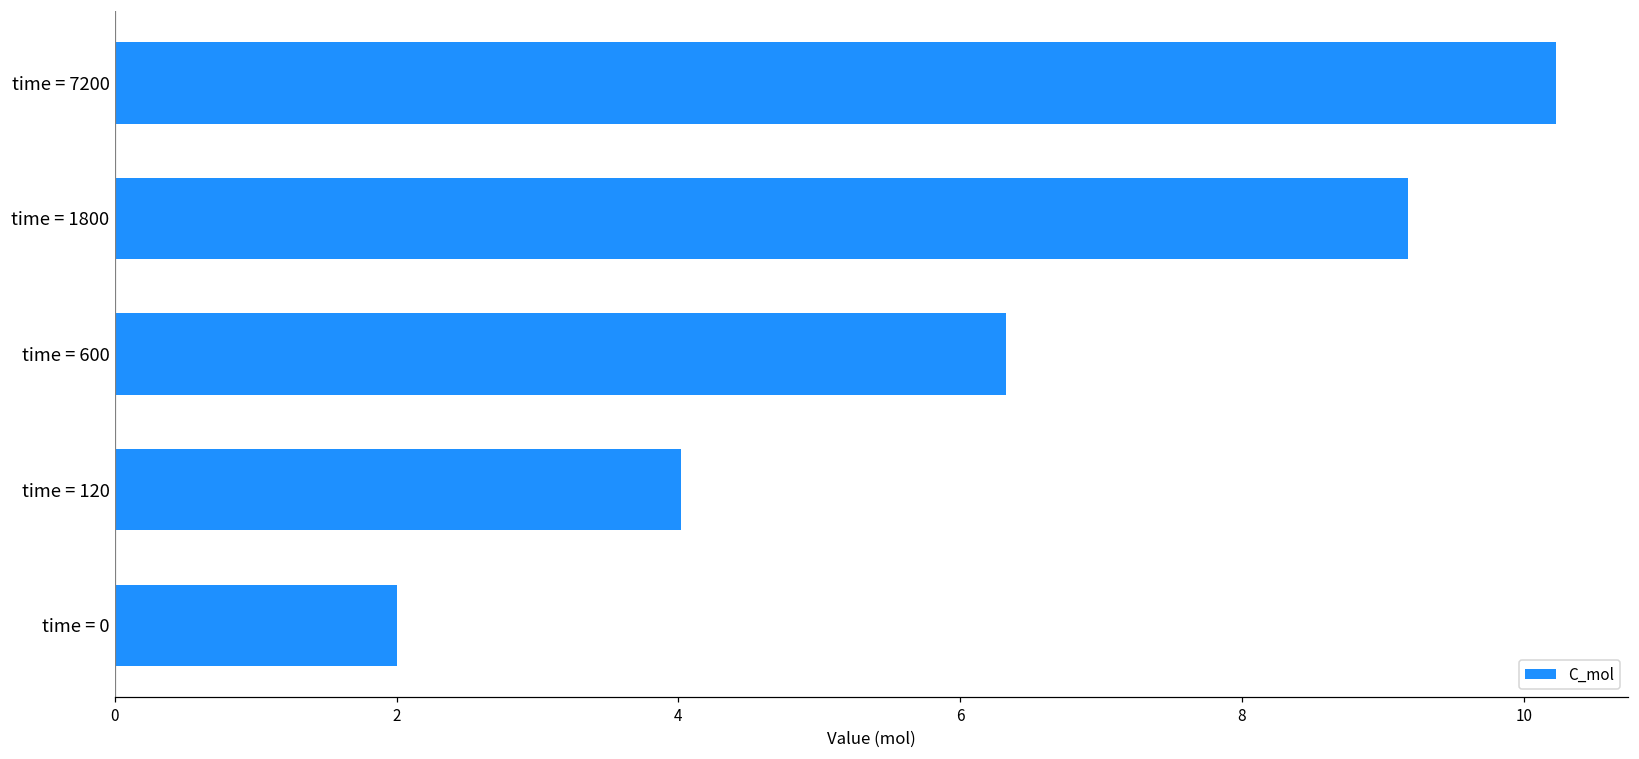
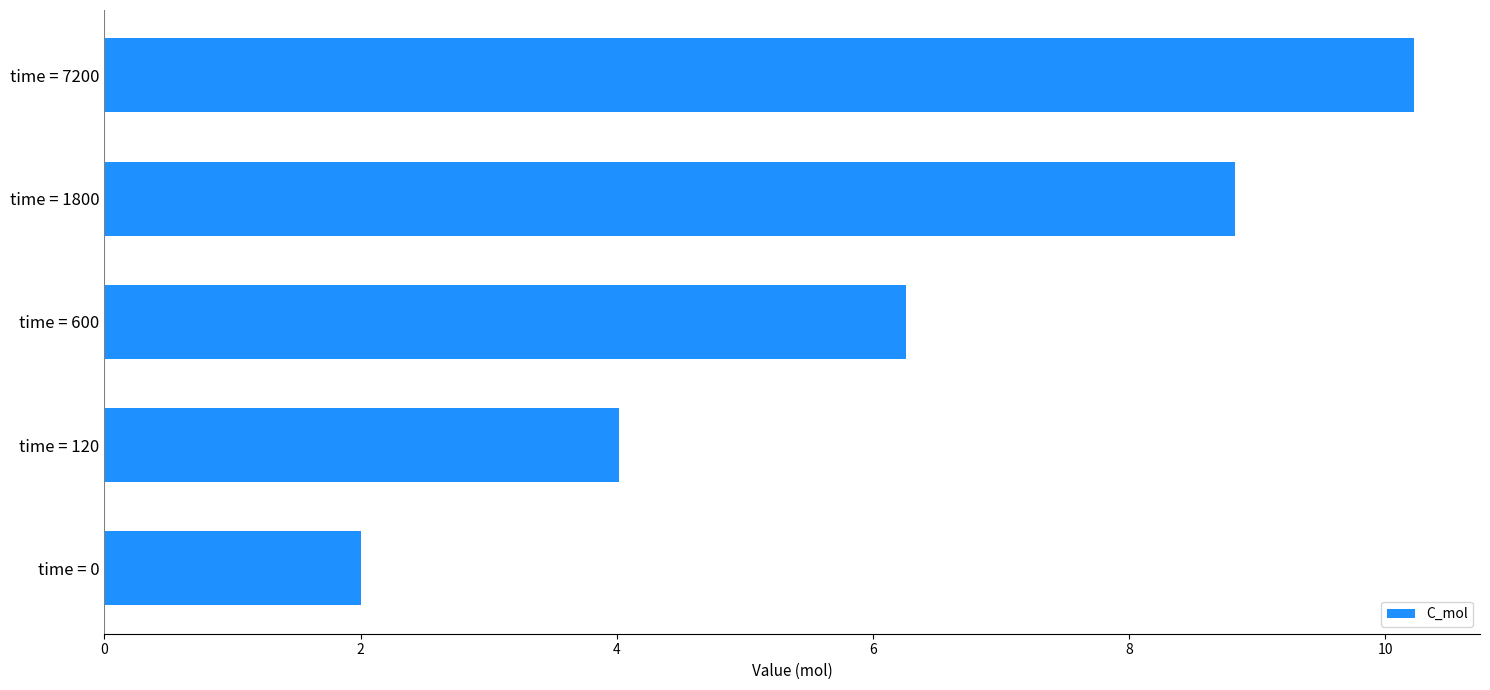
time = 1800: 9.18 -> 8.83
time = 600: 6.33 -> 6.25
